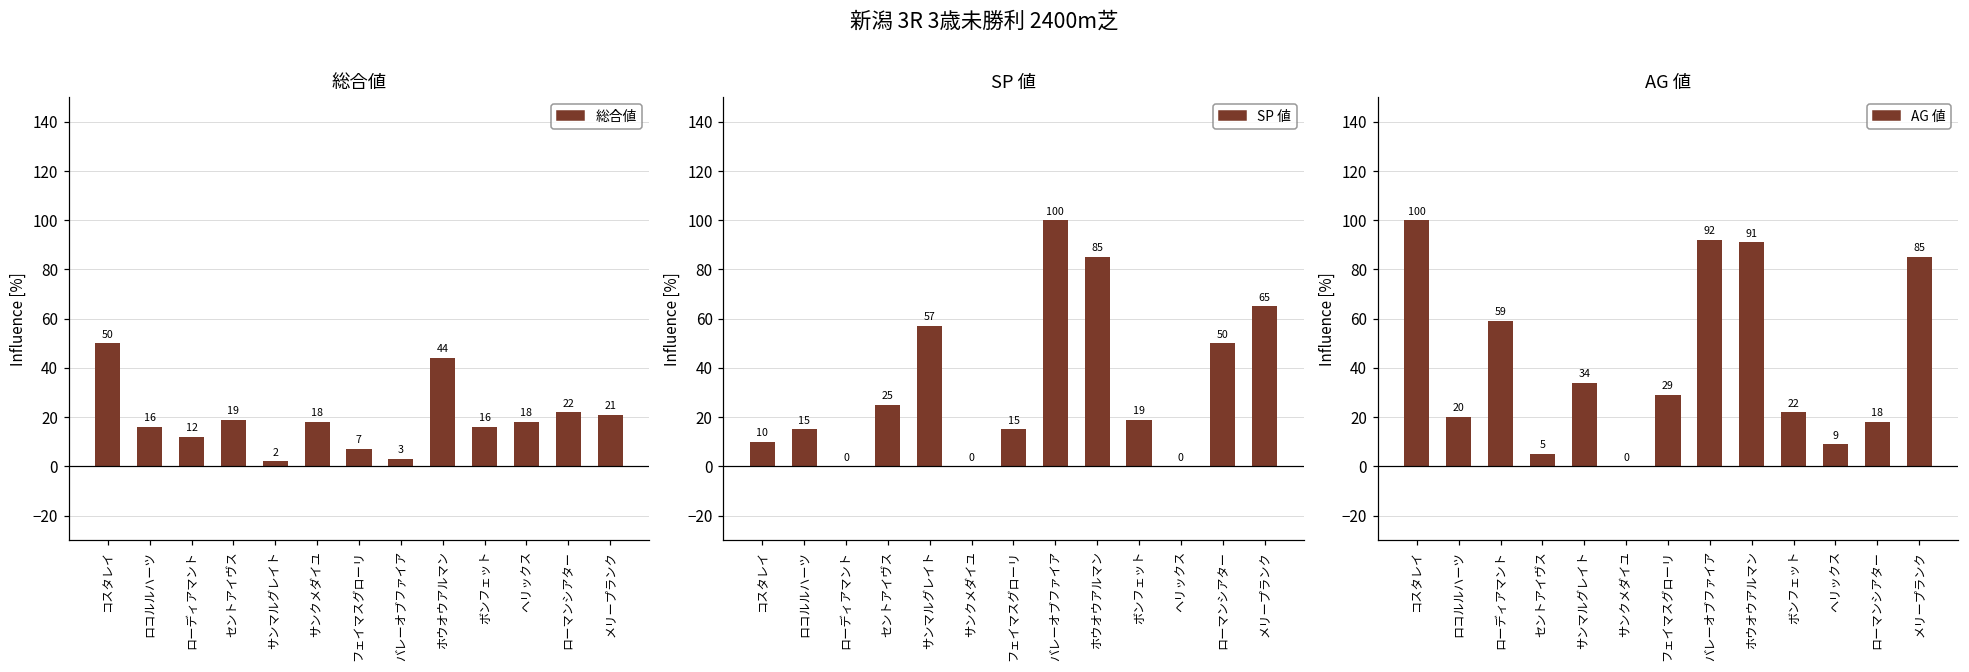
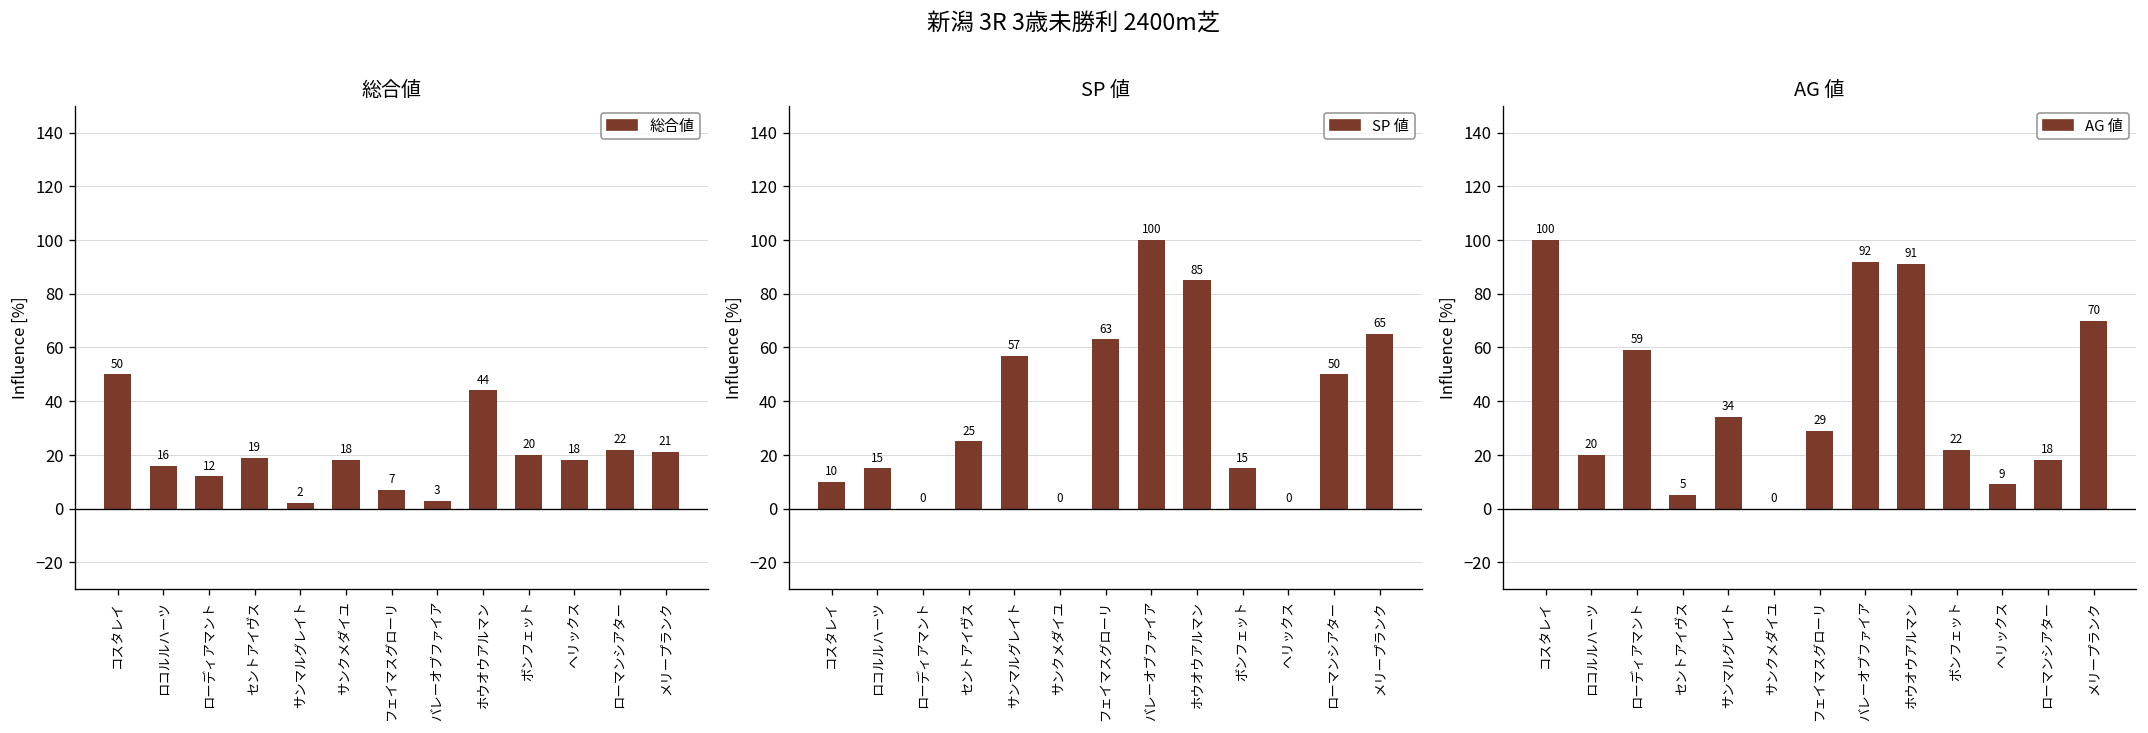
総合値, ボンフェット: 16 -> 20
SP 値, フェイマスグローリ: 15 -> 63
SP 値, ボンフェット: 19 -> 15
AG 値, メリープランク: 85 -> 70
